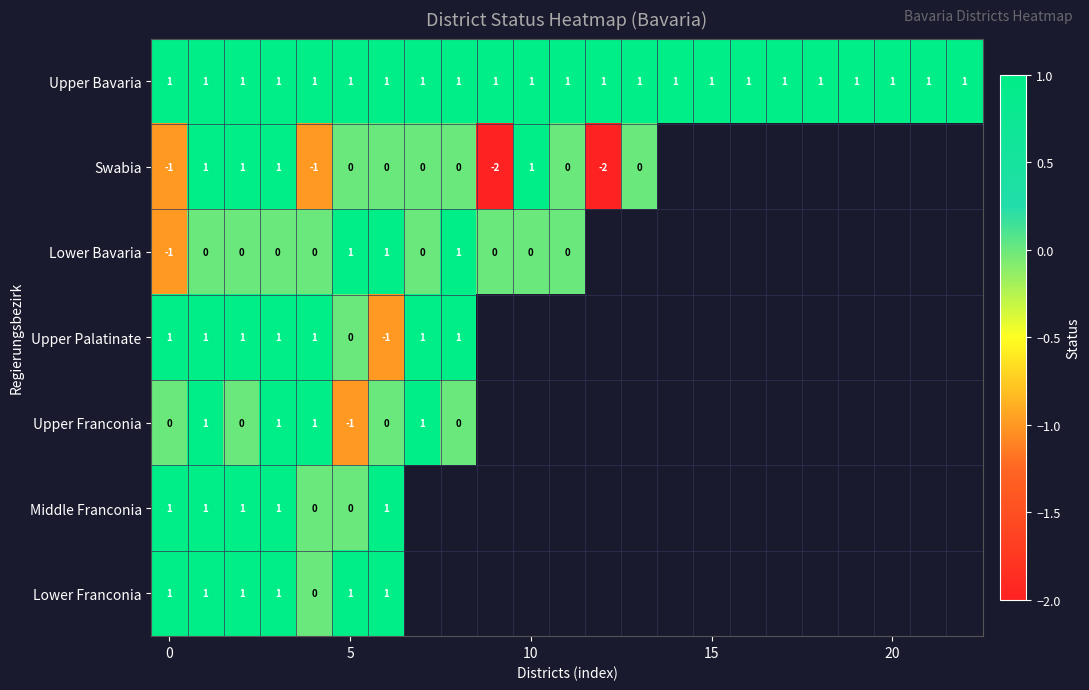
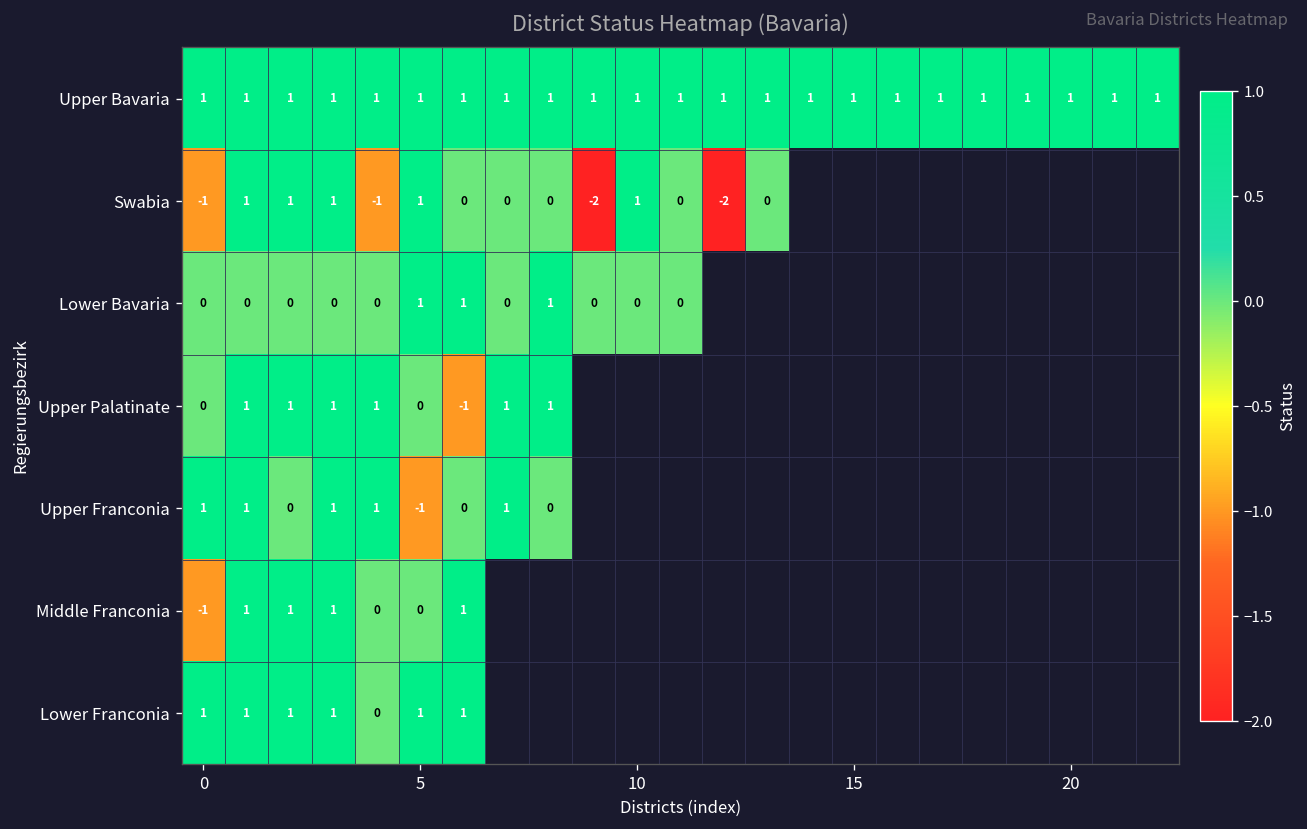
Swabia, 5: 0 -> 1
Lower Bavaria, 0: -1 -> 0
Upper Palatinate, 0: 1 -> 0
Upper Franconia, 0: 0 -> 1
Middle Franconia, 0: 1 -> -1
